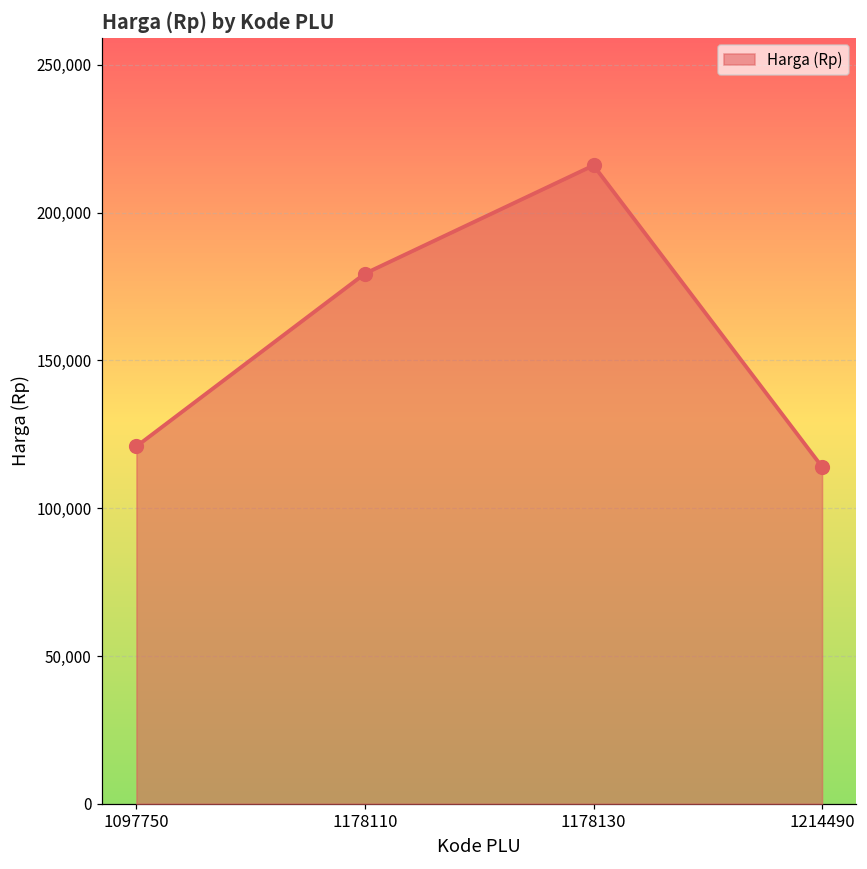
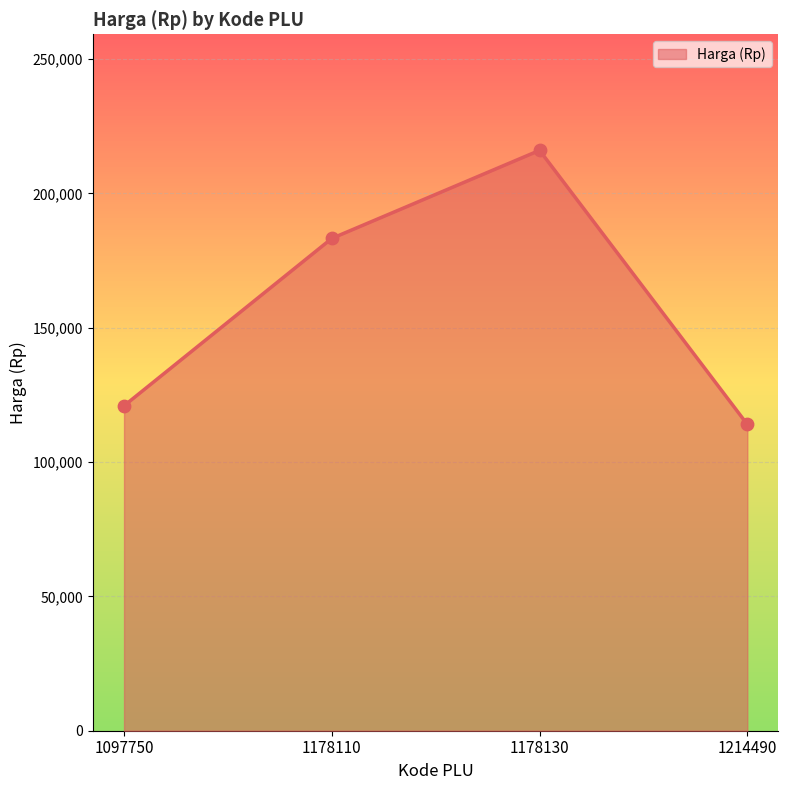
1178110: 179,000 -> 183,000
